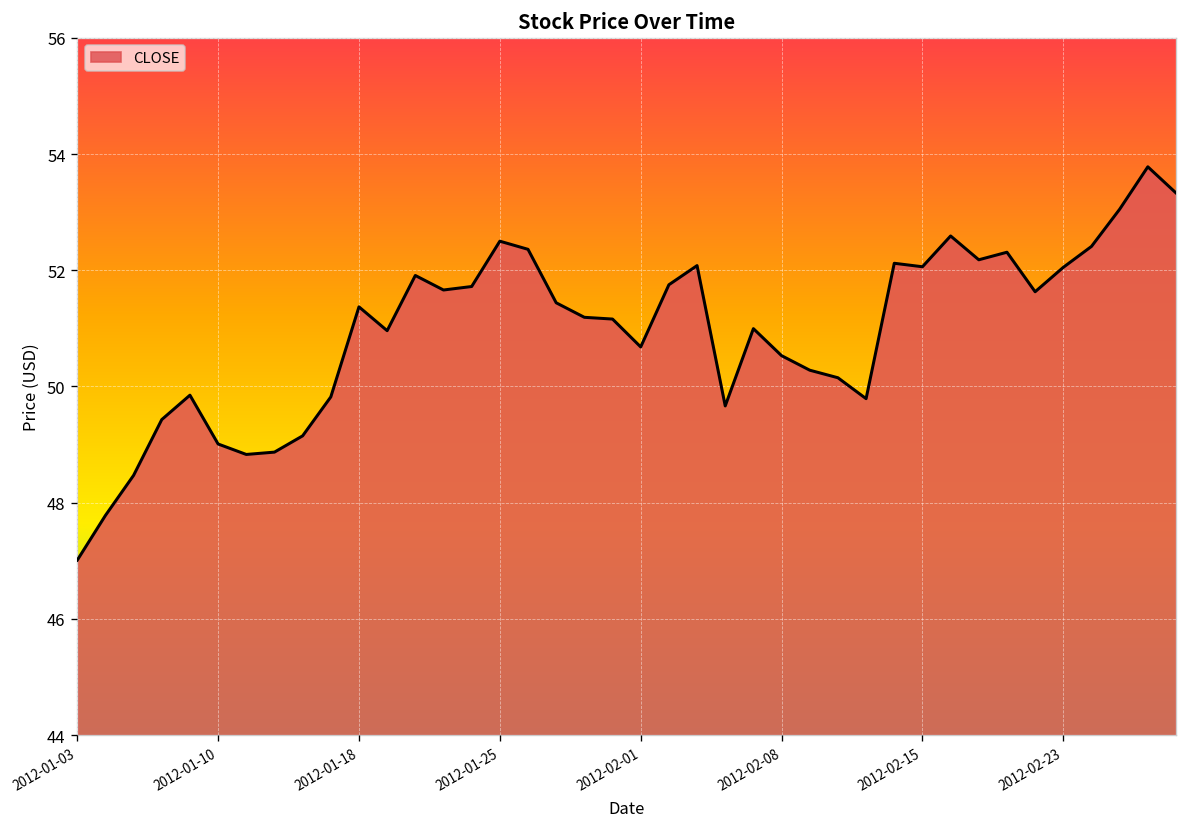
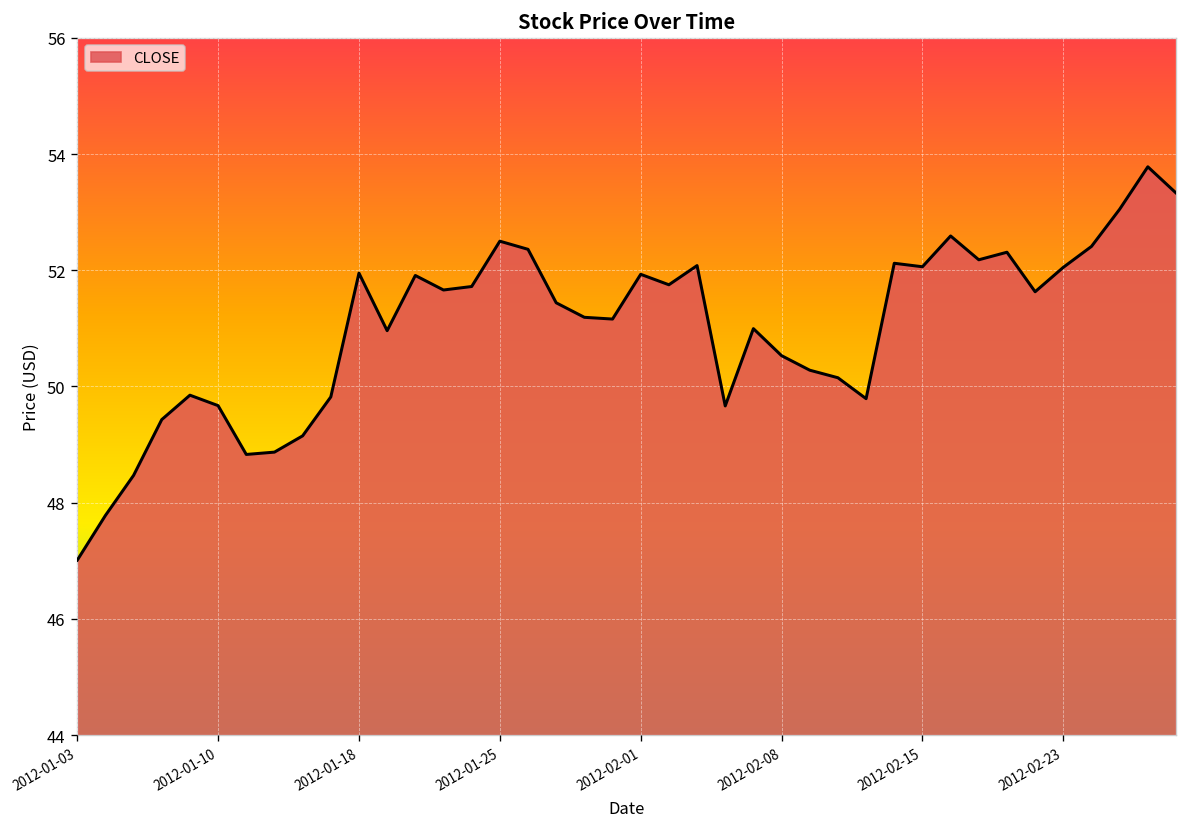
2012-01-10: 49.0 -> 49.7
2012-01-18: 51.4 -> 52.0
2012-02-01: 50.7 -> 51.9
